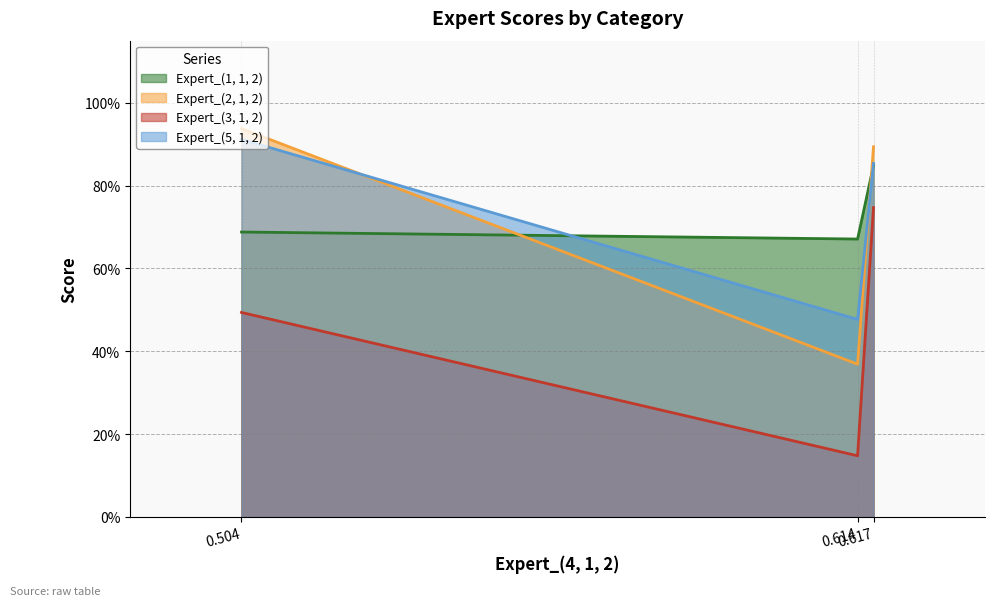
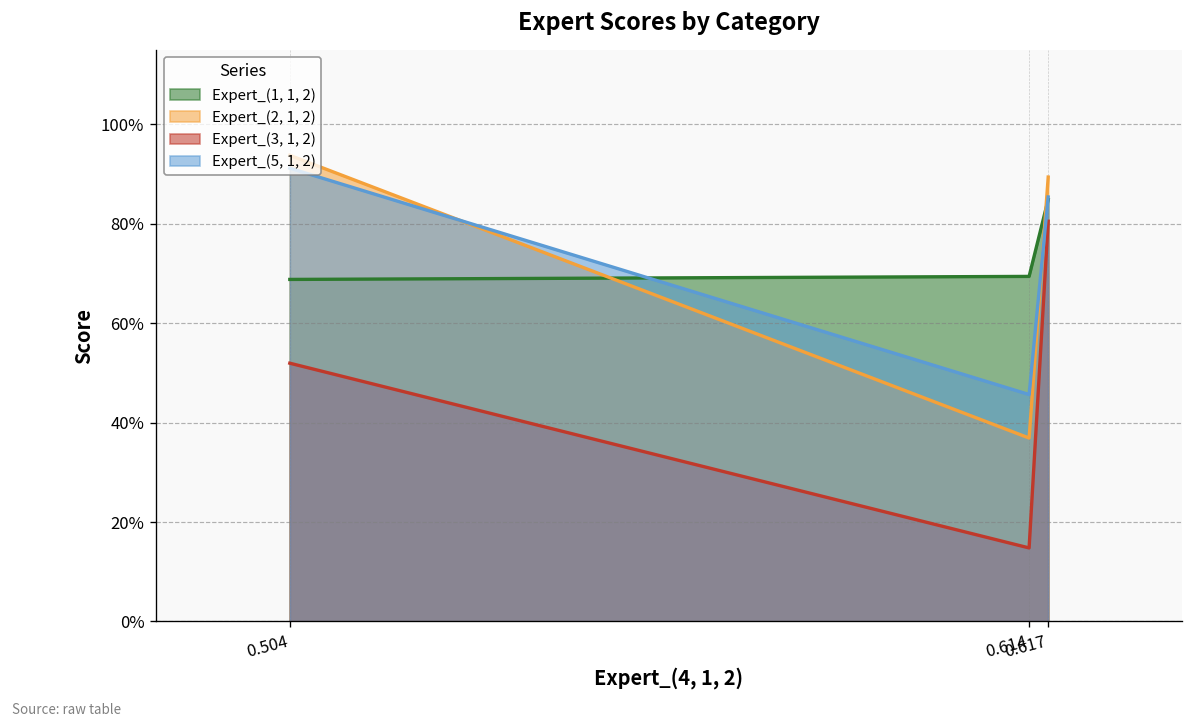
Expert_(3, 1, 2), 0.504: 49% -> 52%
Expert_(1, 1, 2), 0.614: 67% -> 69%
Expert_(5, 1, 2), 0.614: 48% -> 46%
Expert_(3, 1, 2), 0.617: 75% -> 81%
